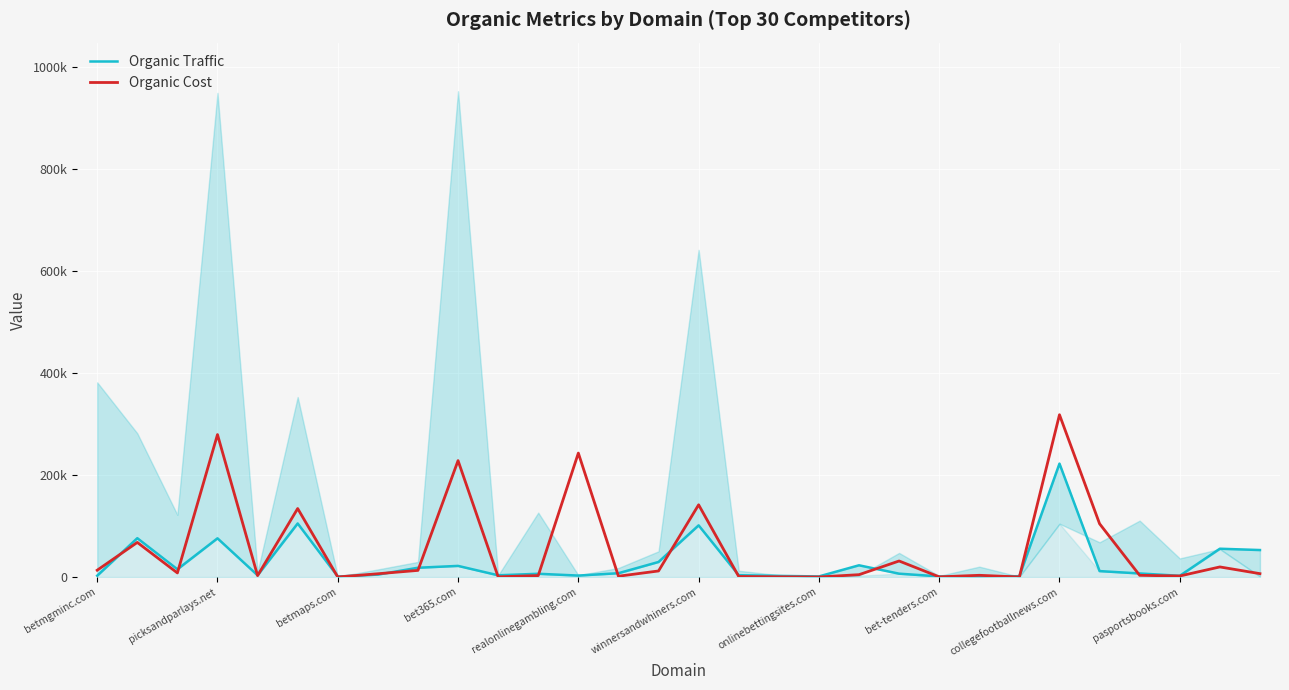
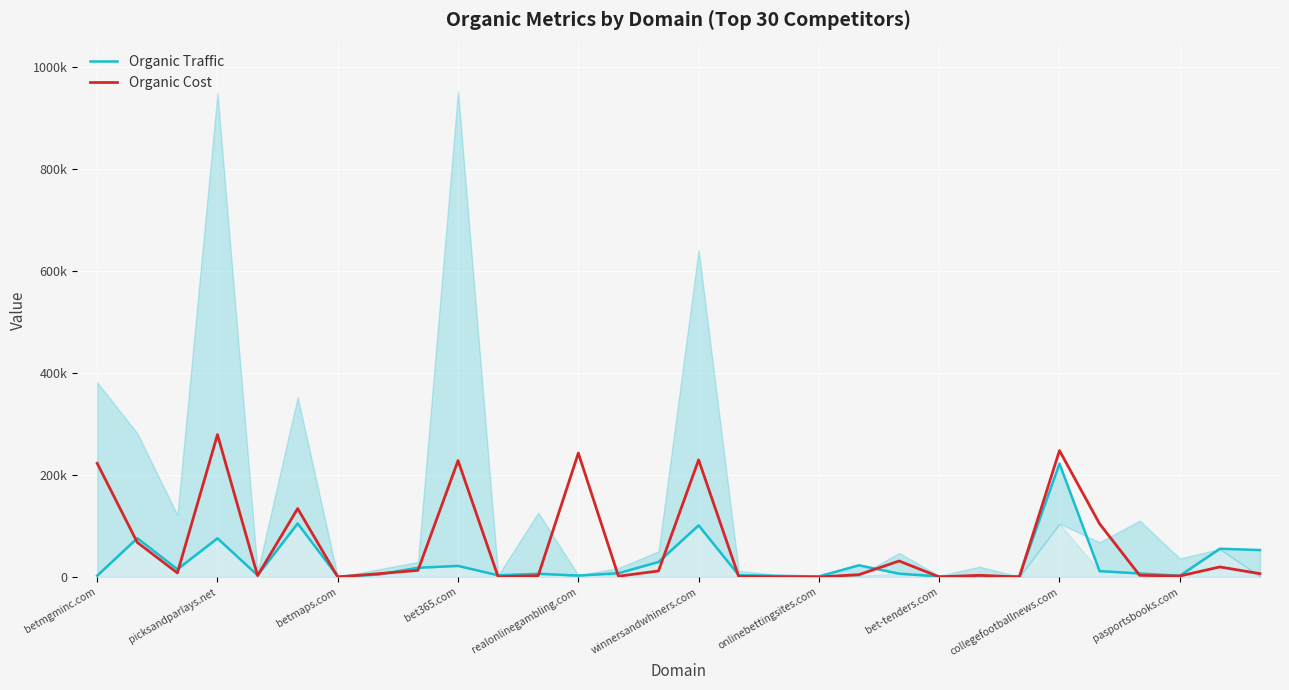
Organic Cost, betmgminc.com: 10000 -> 220000
Organic Cost, winnersandwhiners.com: 140000 -> 230000
Organic Cost, collegefootballnews.com: 320000 -> 250000
